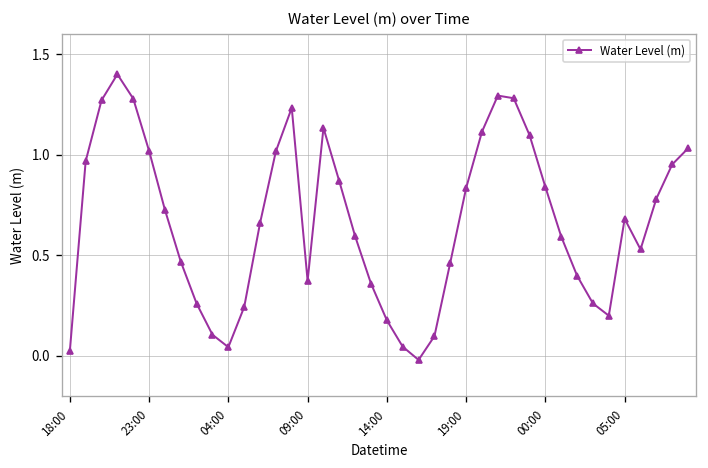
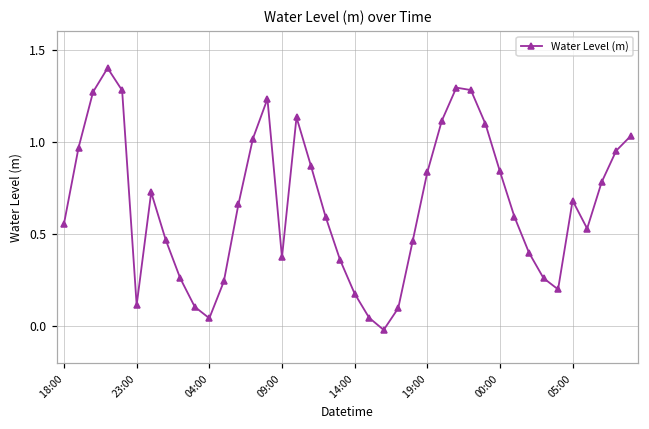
18:00: 0.02 -> 0.56
23:00: 1.02 -> 0.12
